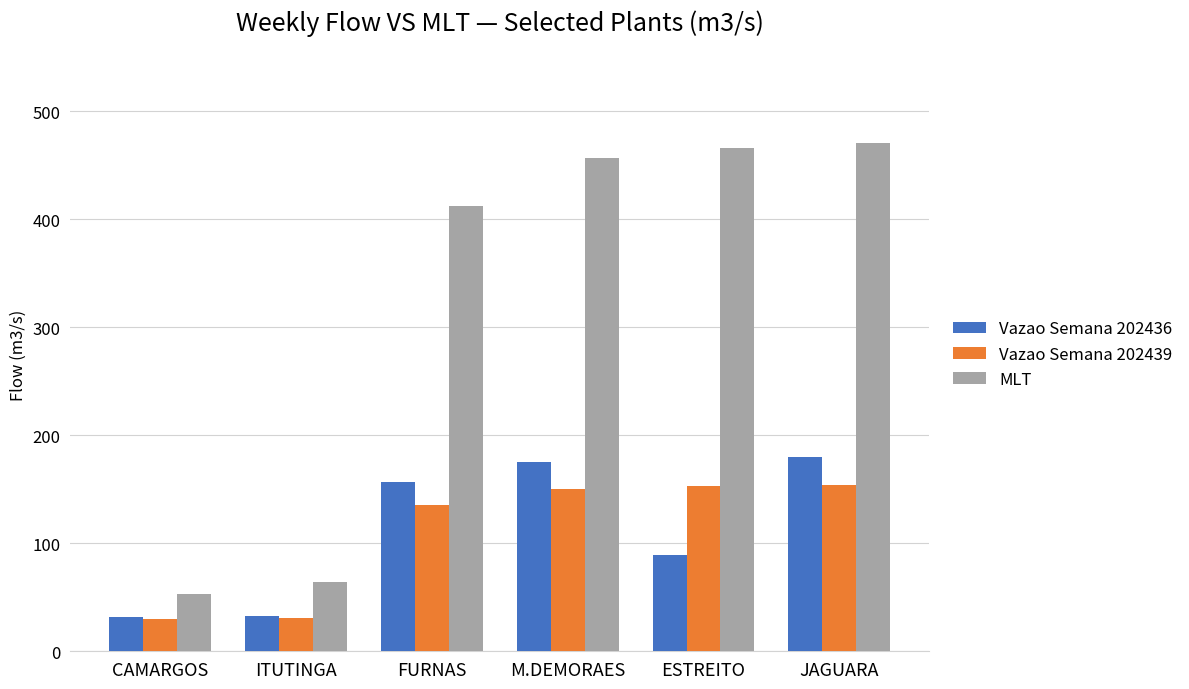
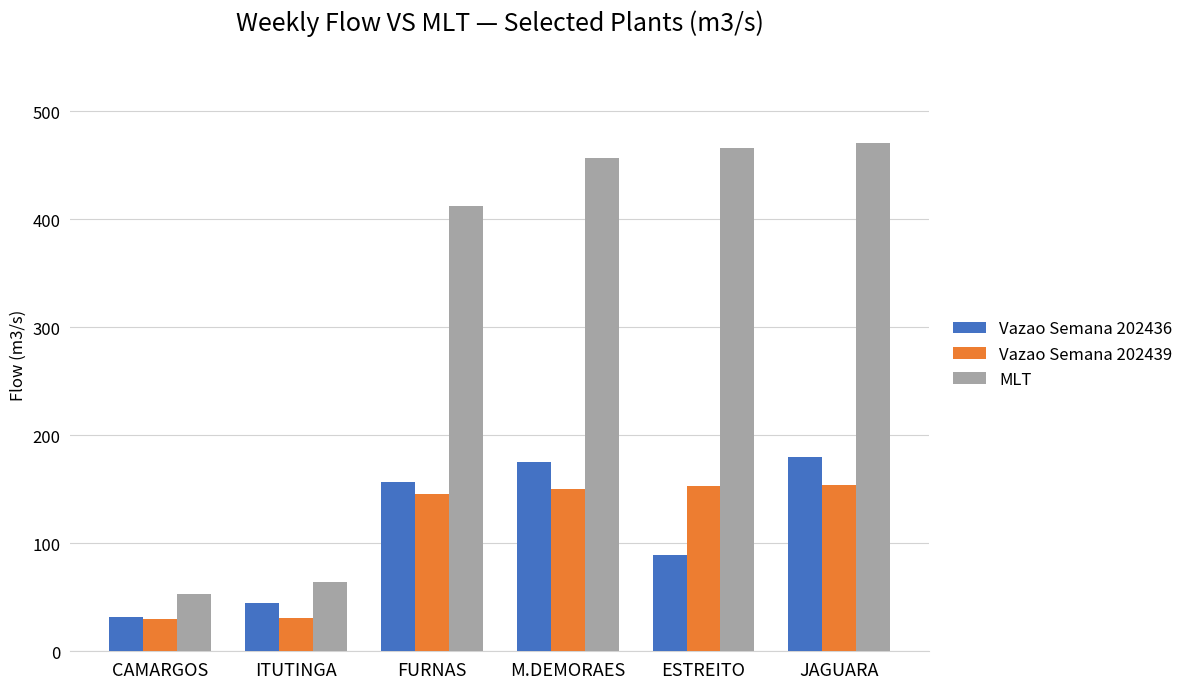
Vazao Semana 202436, ITUTINGA: 33 -> 45
Vazao Semana 202439, FURNAS: 135 -> 146
